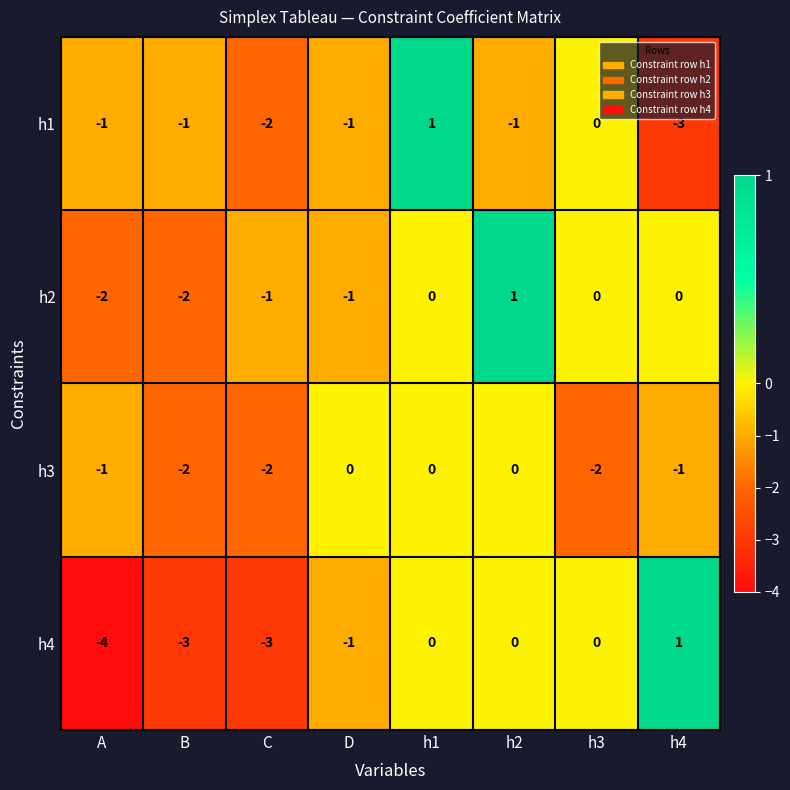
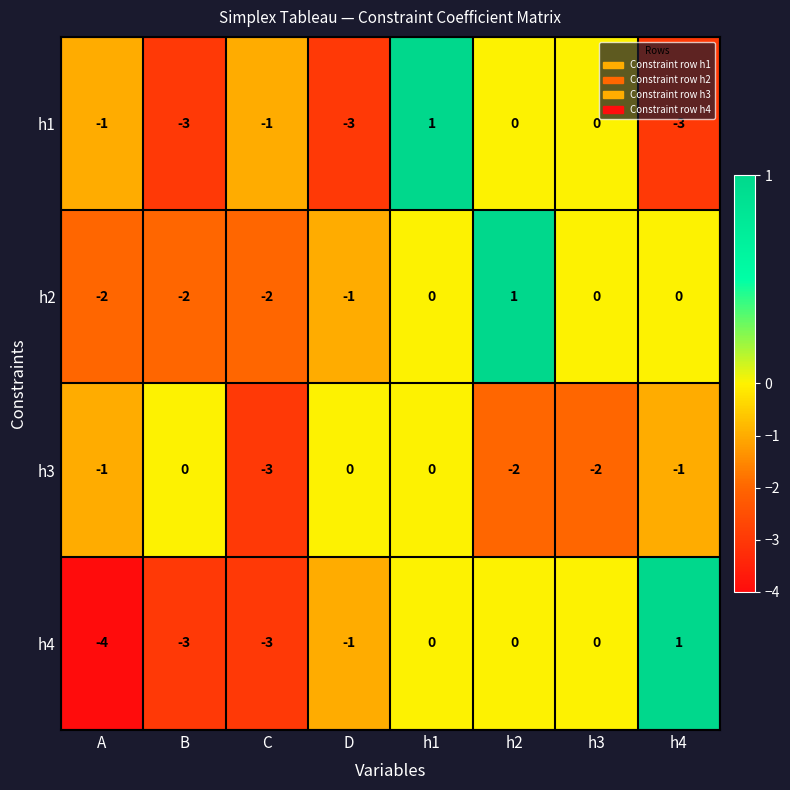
h1, B: -1 -> -3
h1, C: -2 -> -1
h1, D: -1 -> -3
h1, h2: -1 -> 0
h2, C: -1 -> -2
h3, B: -2 -> 0
h3, C: -2 -> -3
h3, h2: 0 -> -2
